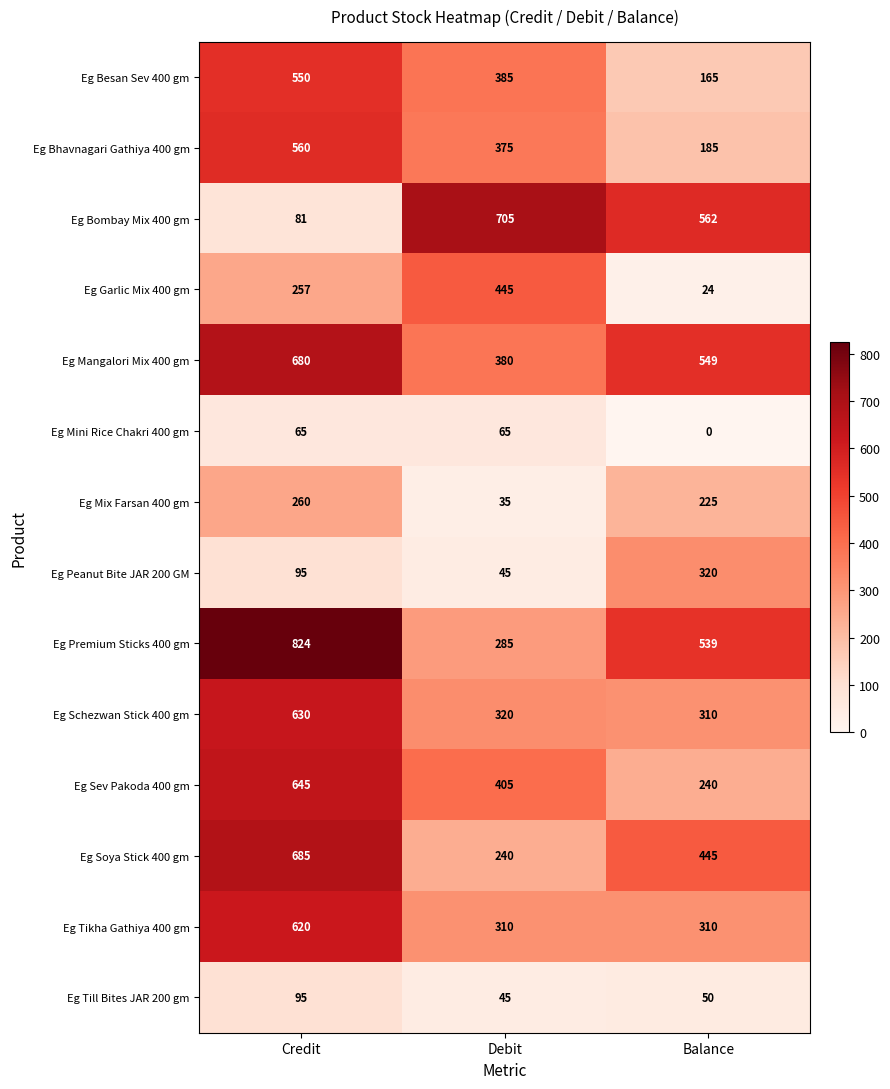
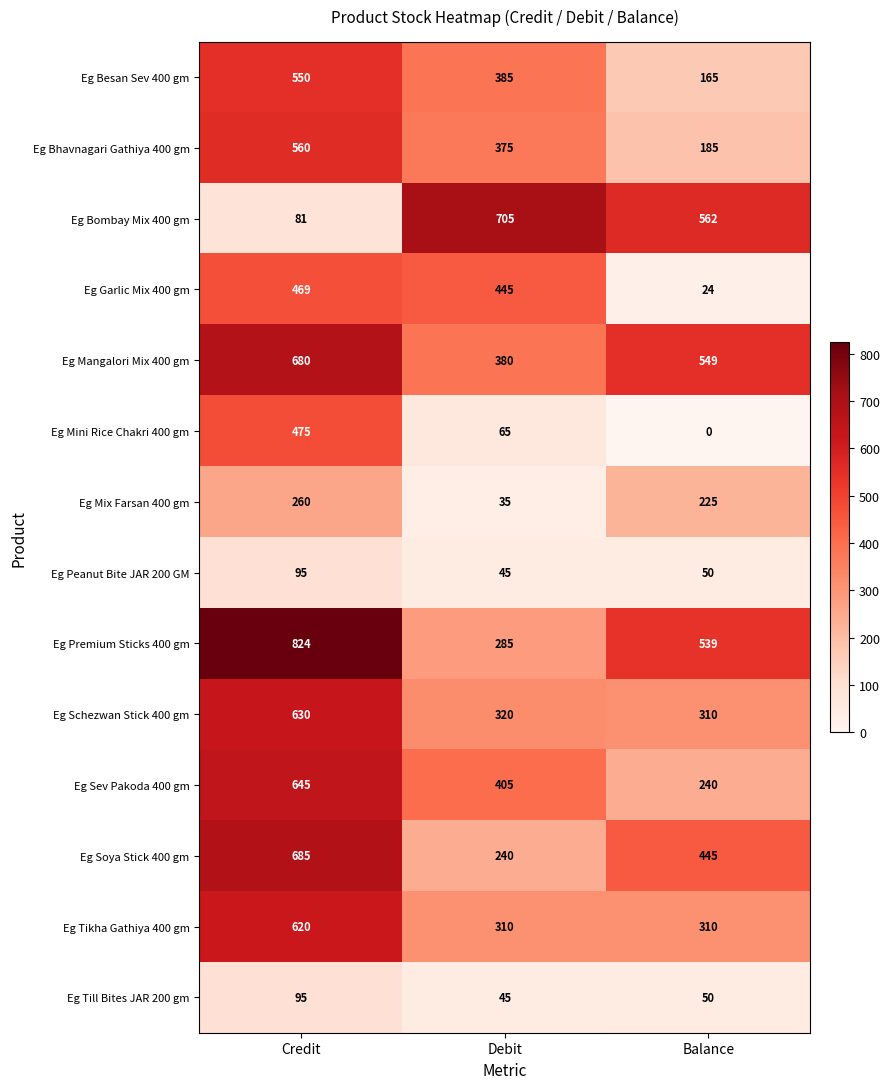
Eg Garlic Mix 400 gm, Credit: 257 -> 469
Eg Mini Rice Chakri 400 gm, Credit: 65 -> 475
Eg Peanut Bite JAR 200 GM, Balance: 320 -> 50
